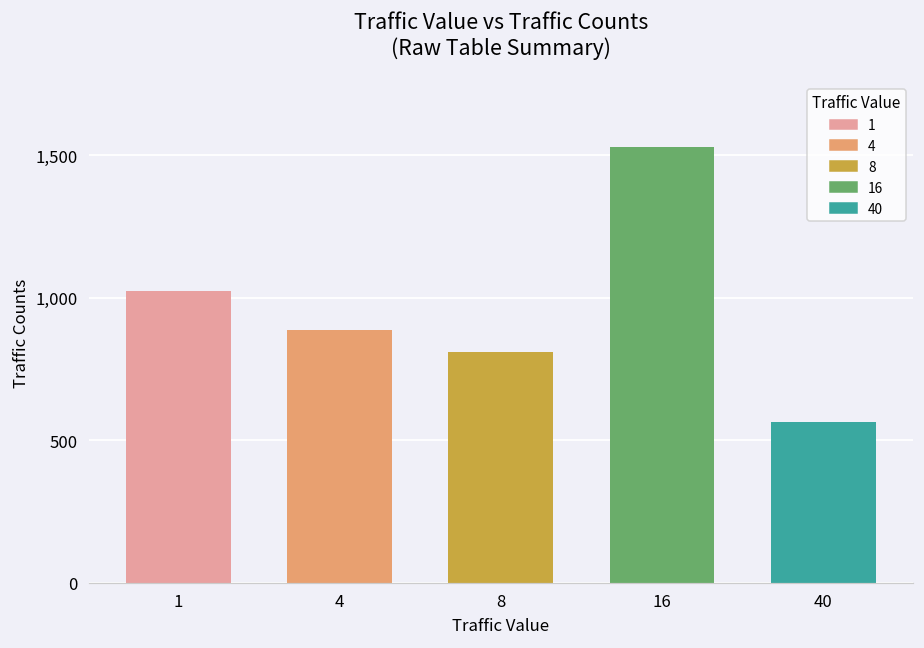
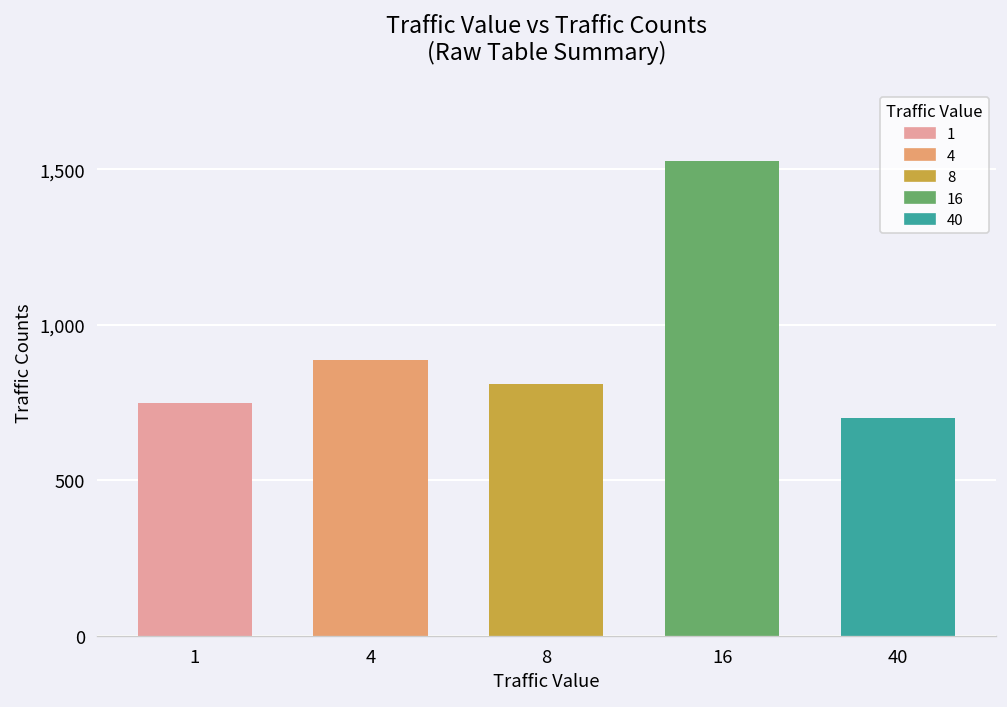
1: 1,020 -> 750
40: 570 -> 700
